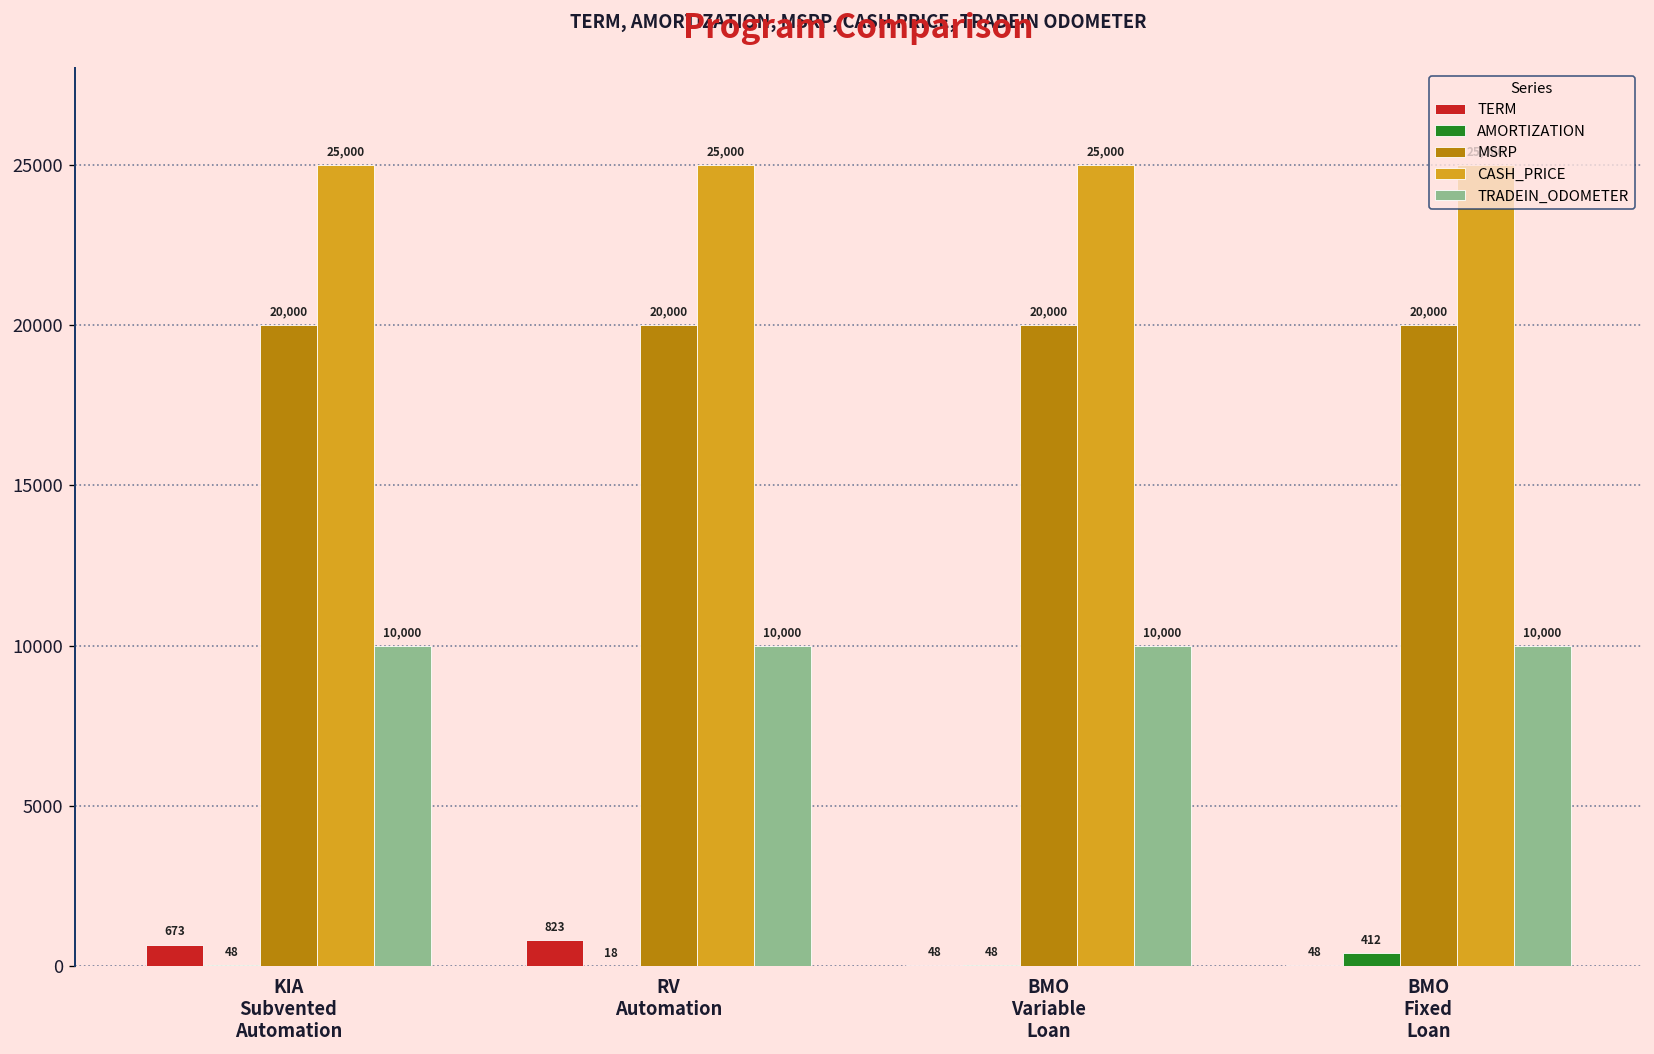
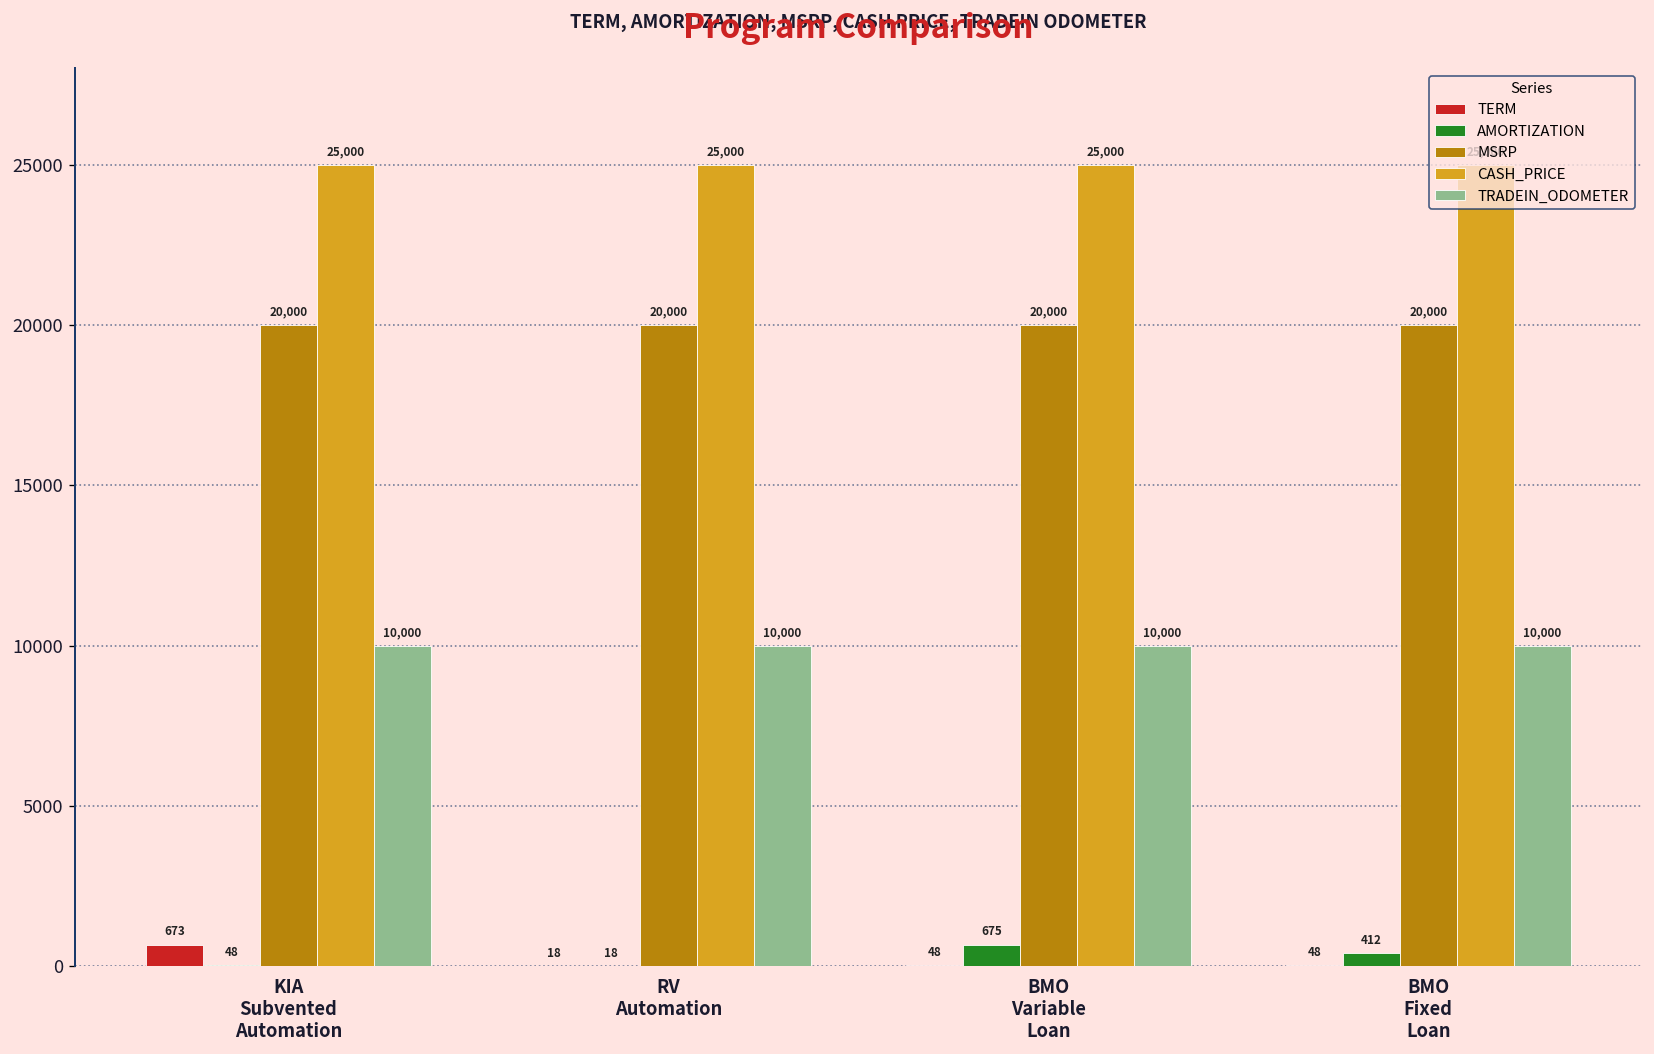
TERM, RV Automation: 823 -> 18
AMORTIZATION, BMO Variable Loan: 48 -> 675
